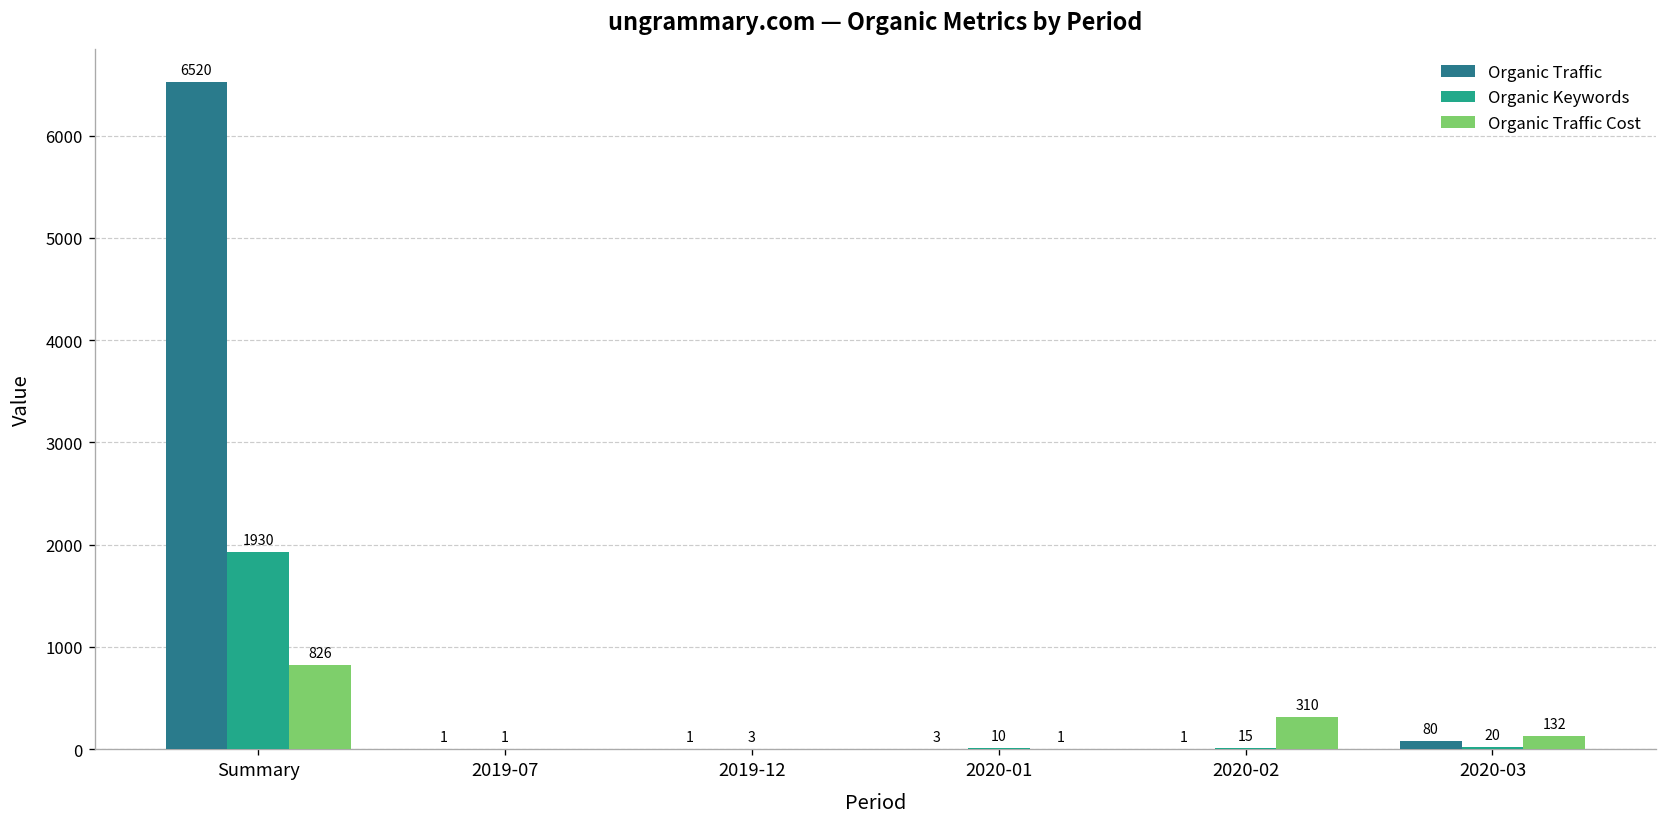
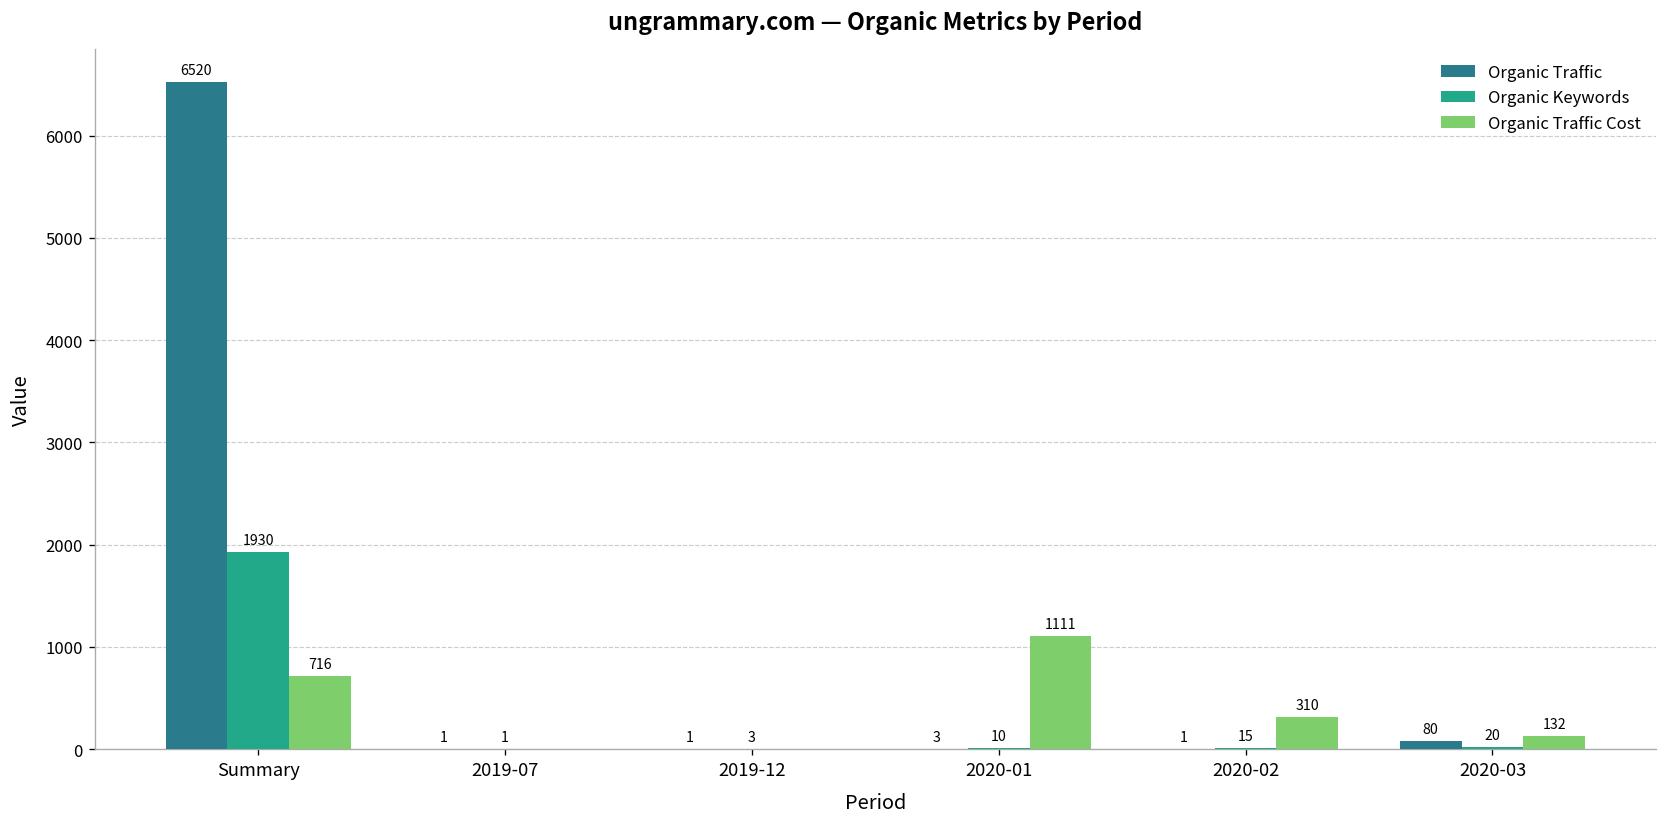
Organic Traffic Cost, Summary: 826 -> 716
Organic Traffic Cost, 2020-01: 1 -> 1111
